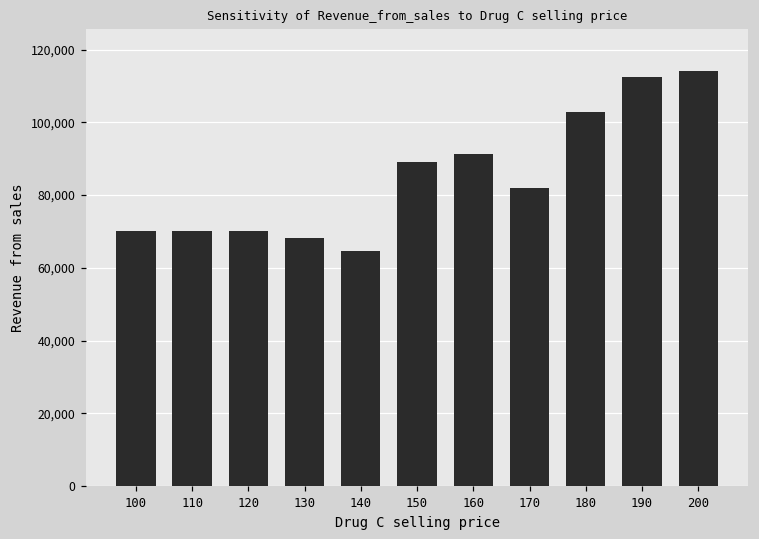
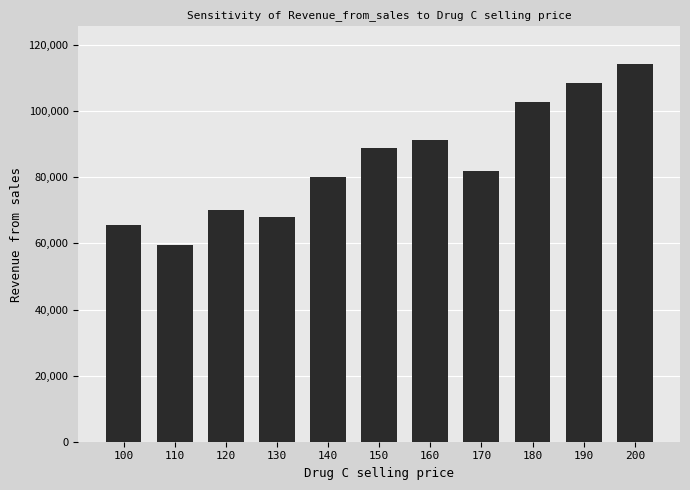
100: 70,000 -> 66,000
110: 70,000 -> 60,000
140: 64,000 -> 80,000
190: 112,000 -> 109,000
